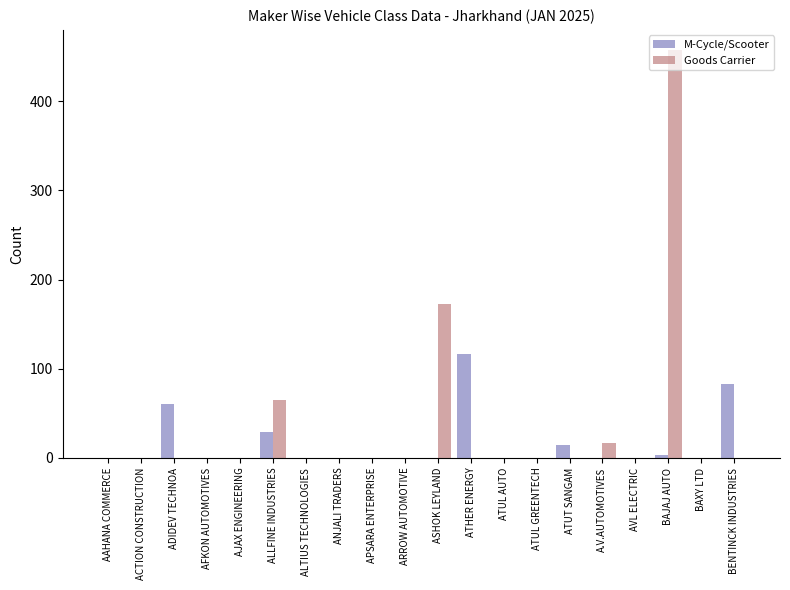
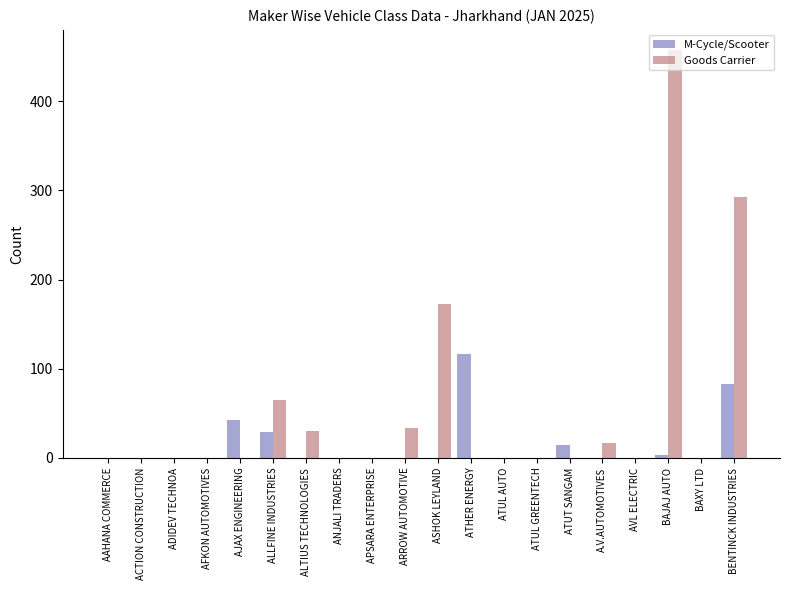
M-Cycle/Scooter, ADIDEV TECHNOA: 60 -> 0
M-Cycle/Scooter, AJAX ENGINEERING: 0 -> 40
Goods Carrier, ALTIUS TECHNOLOGIES: 0 -> 30
Goods Carrier, ARROW AUTOMOTIVE: 0 -> 30
Goods Carrier, BENTINCK INDUSTRIES: 0 -> 290
